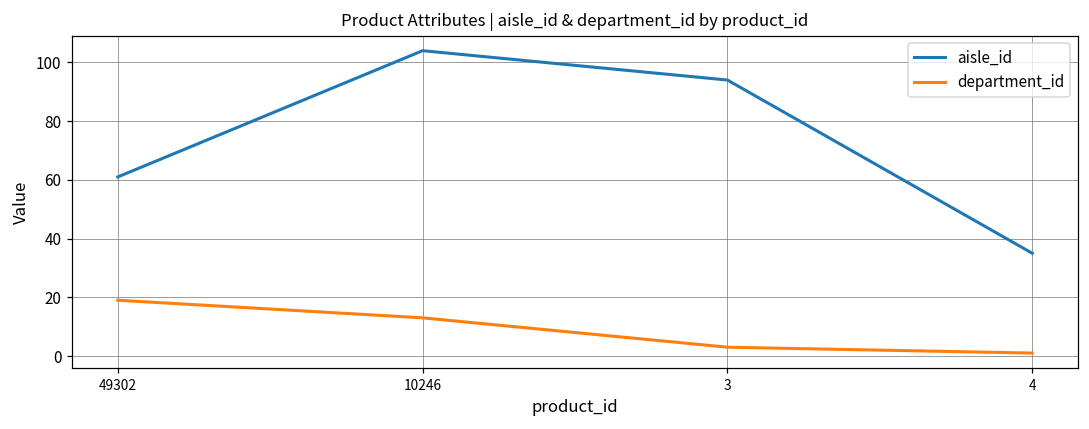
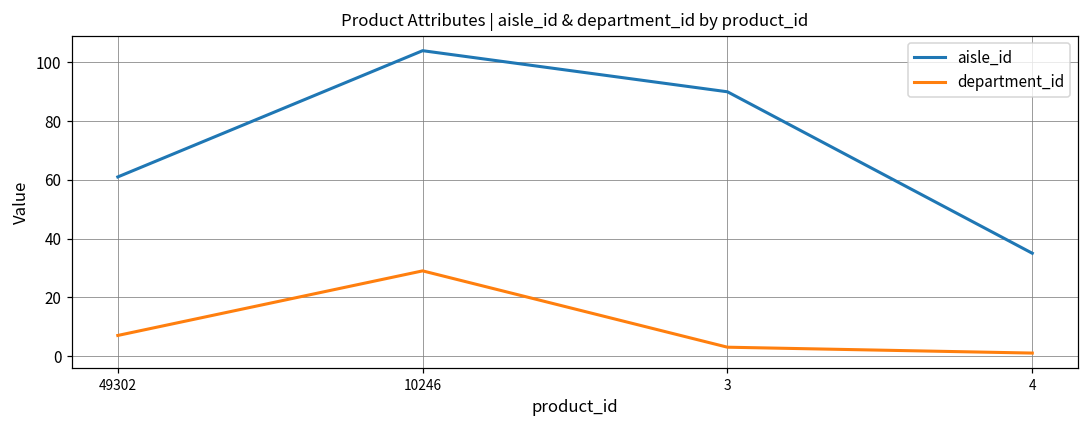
department_id, 49302: 19 -> 7
department_id, 10246: 13 -> 29
aisle_id, 3: 94 -> 90
